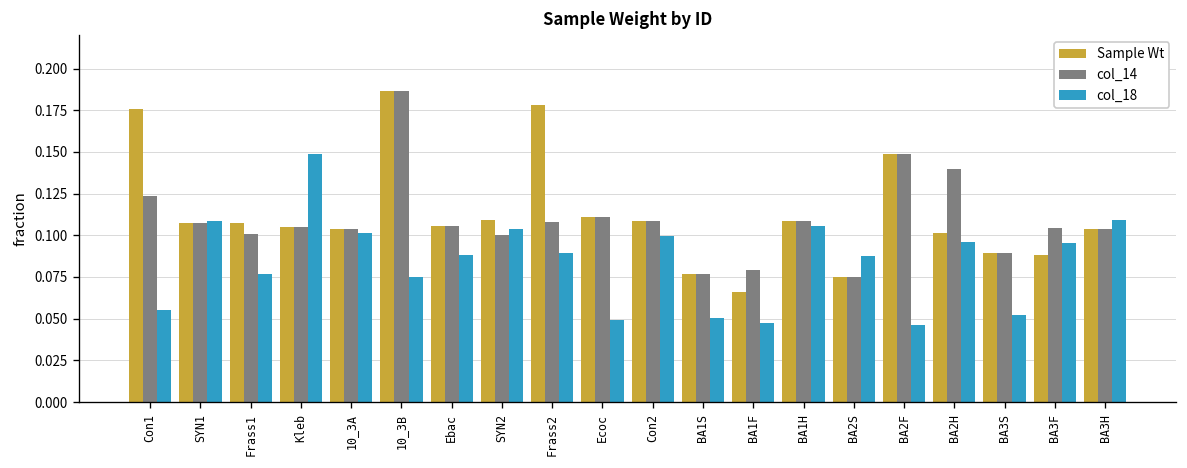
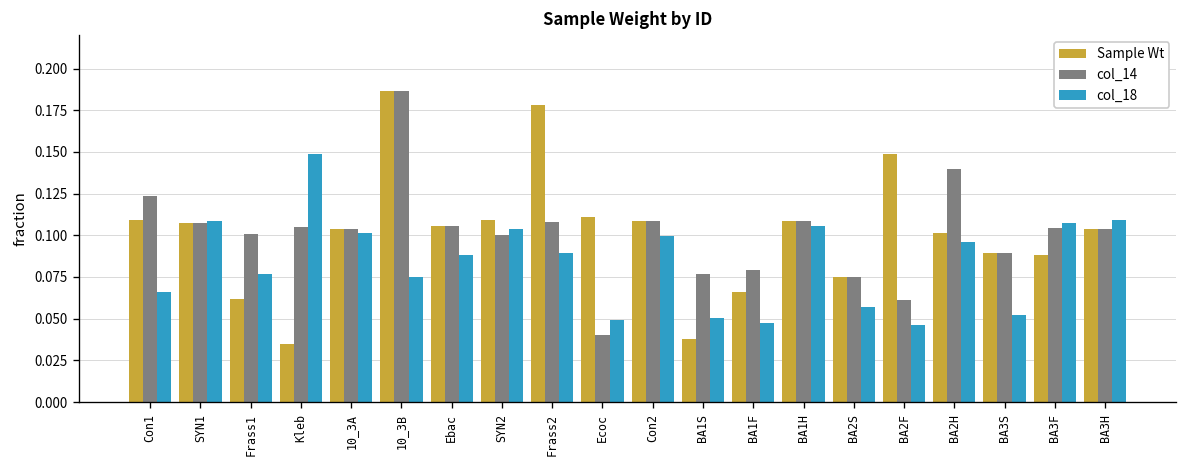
Sample Wt, Con1: 0.176 -> 0.109
col_18, Con1: 0.055 -> 0.066
Sample Wt, Frass1: 0.108 -> 0.062
Sample Wt, Kleb: 0.105 -> 0.035
col_14, Ecoc: 0.111 -> 0.040
Sample Wt, BA1S: 0.077 -> 0.038
col_18, BA2S: 0.088 -> 0.057
col_14, BA2F: 0.149 -> 0.061
col_18, BA3F: 0.095 -> 0.107
